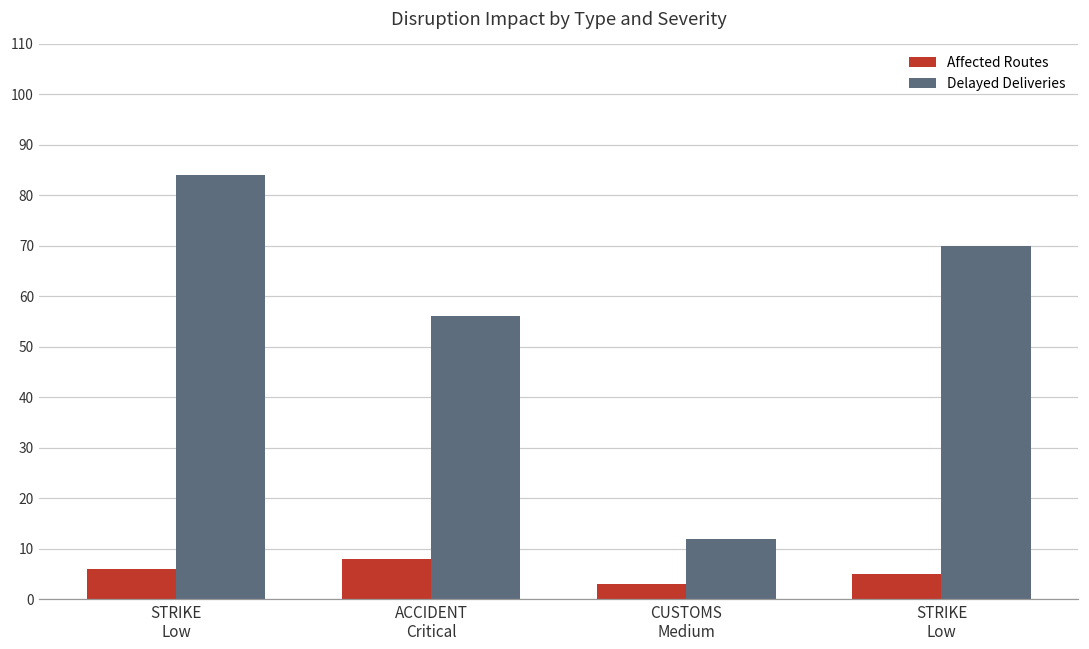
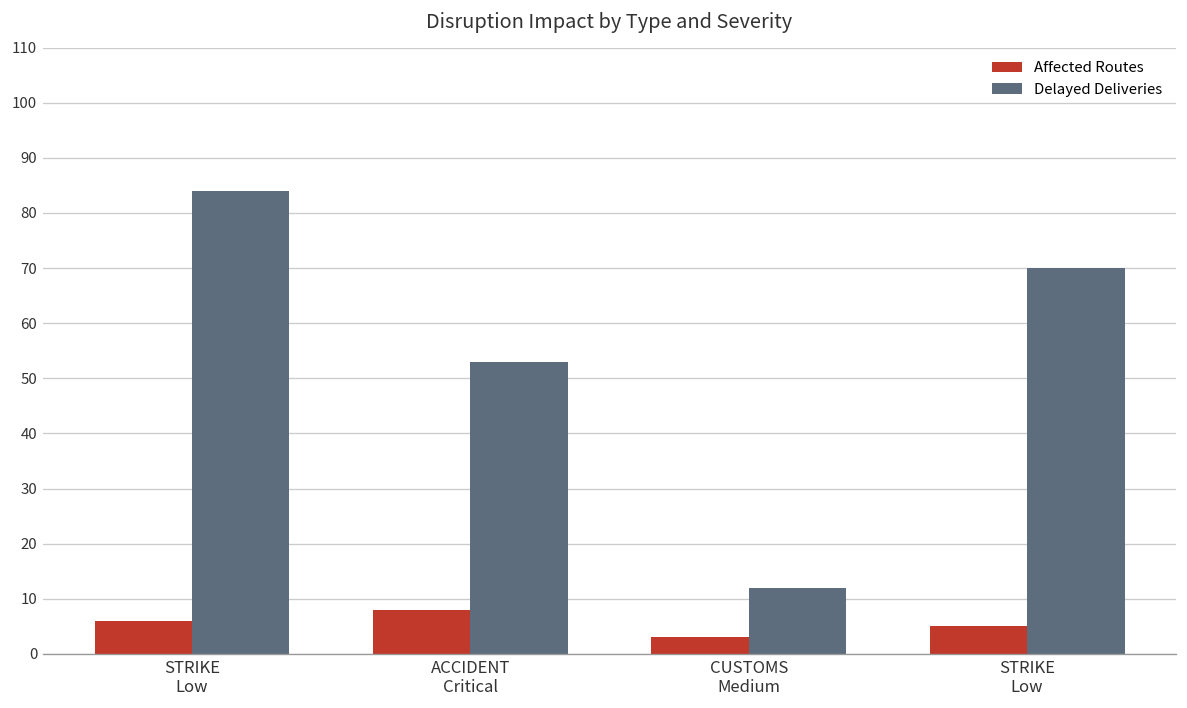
Delayed Deliveries, ACCIDENT Critical: 56 -> 53
